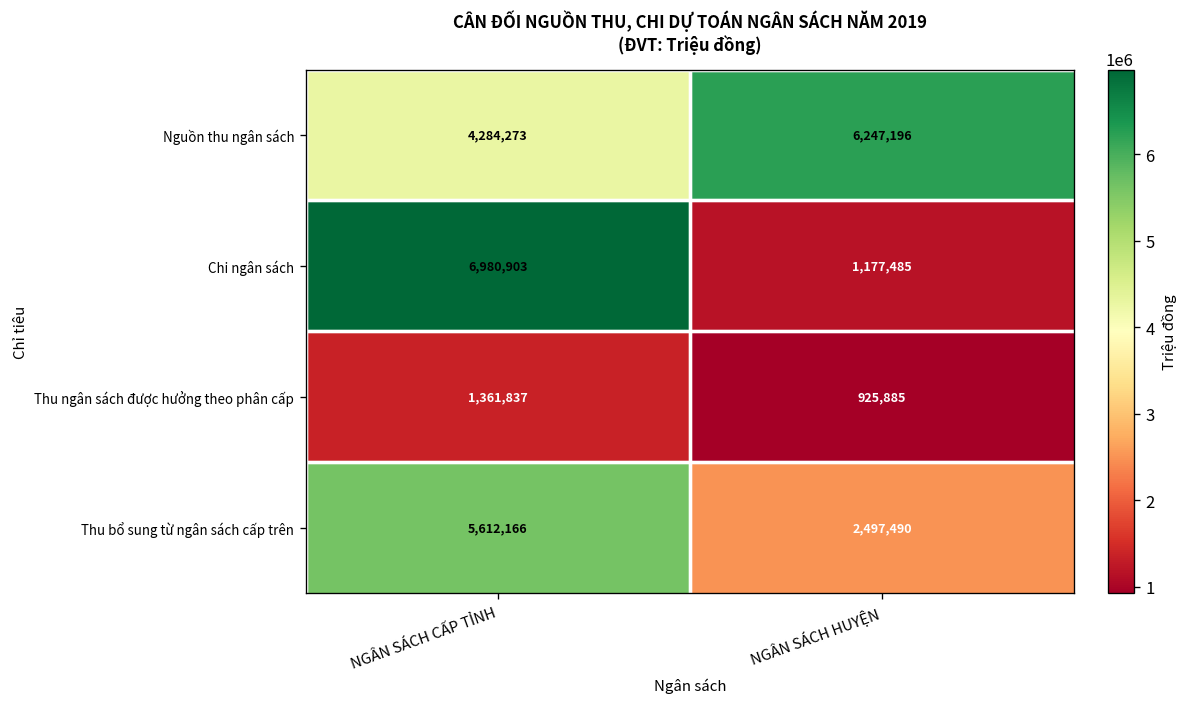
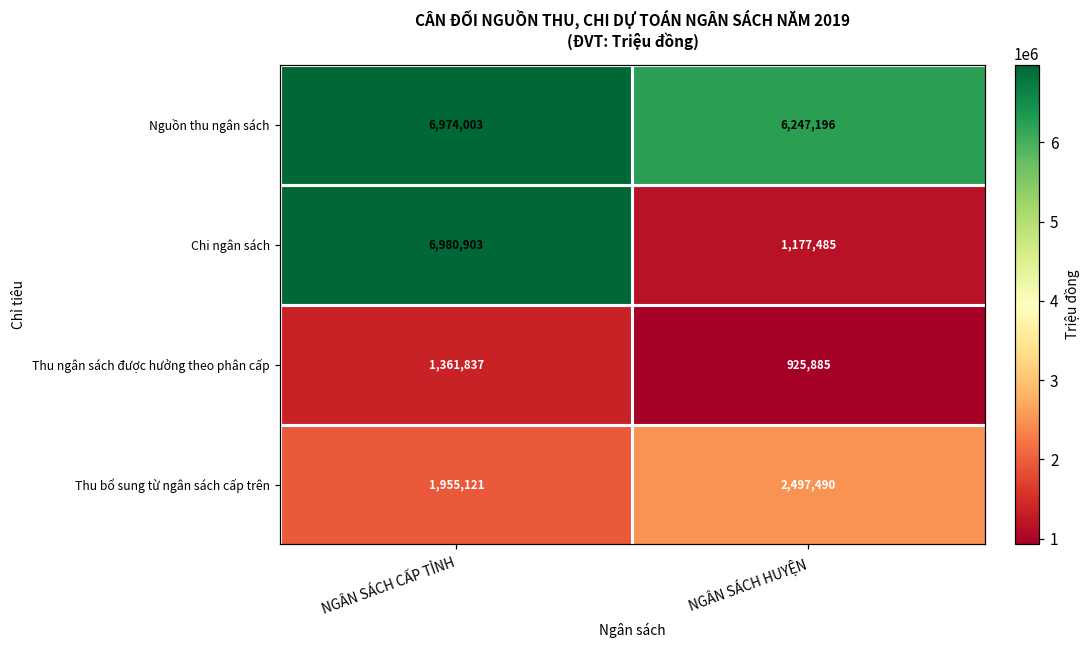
Nguồn thu ngân sách, NGÂN SÁCH CẤP TỈNH: 4,284,273 -> 6,974,003
Thu bổ sung từ ngân sách cấp trên, NGÂN SÁCH CẤP TỈNH: 5,612,166 -> 1,955,121
